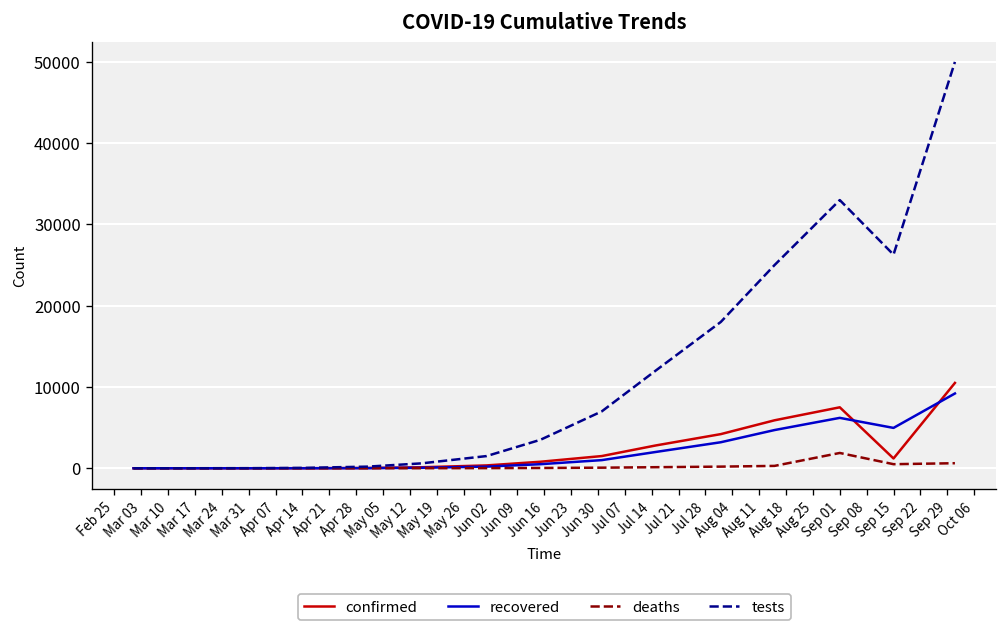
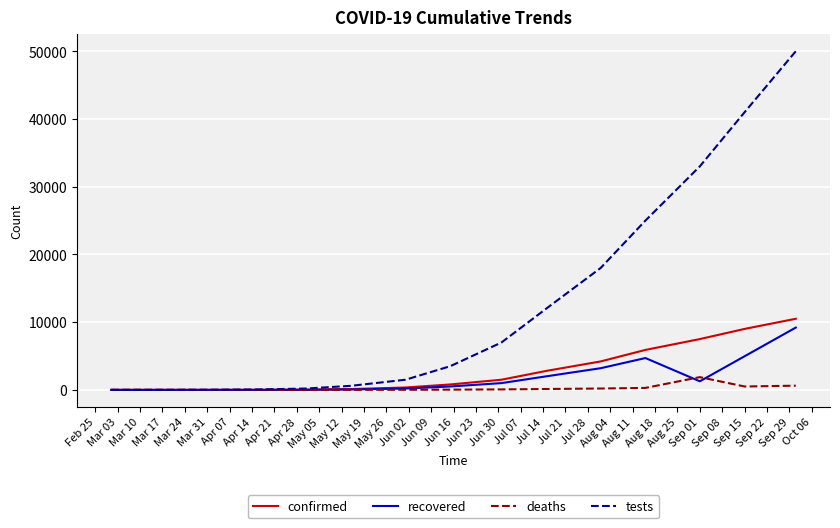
recovered, Sep 01: 6000 -> 1000
confirmed, Sep 15: 1000 -> 9000
tests, Sep 15: 26000 -> 41000
